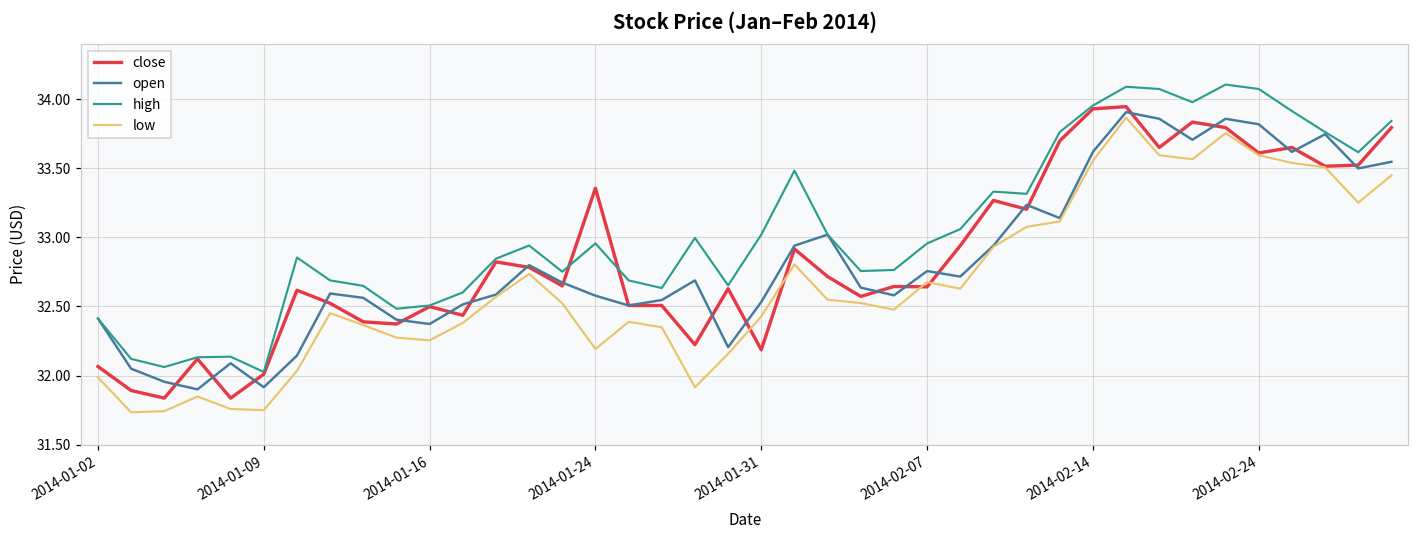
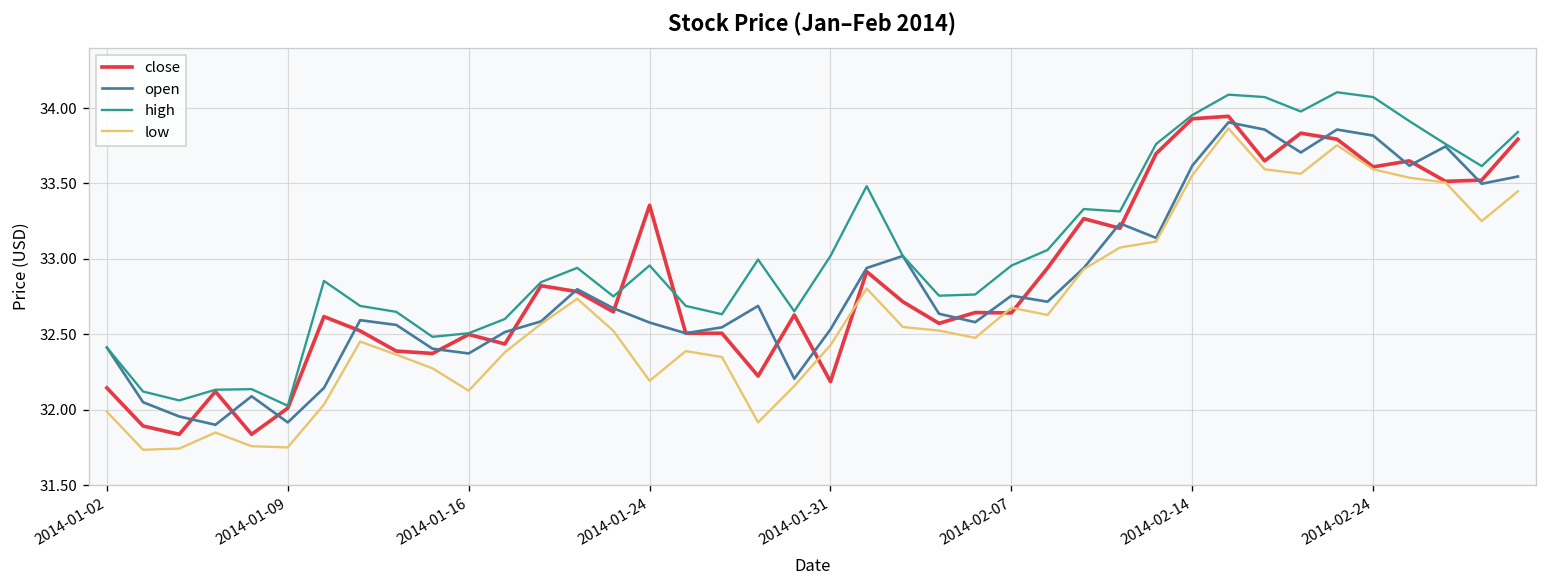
close, 2014-01-02: 32.07 -> 32.14
low, 2014-01-16: 32.25 -> 32.13
